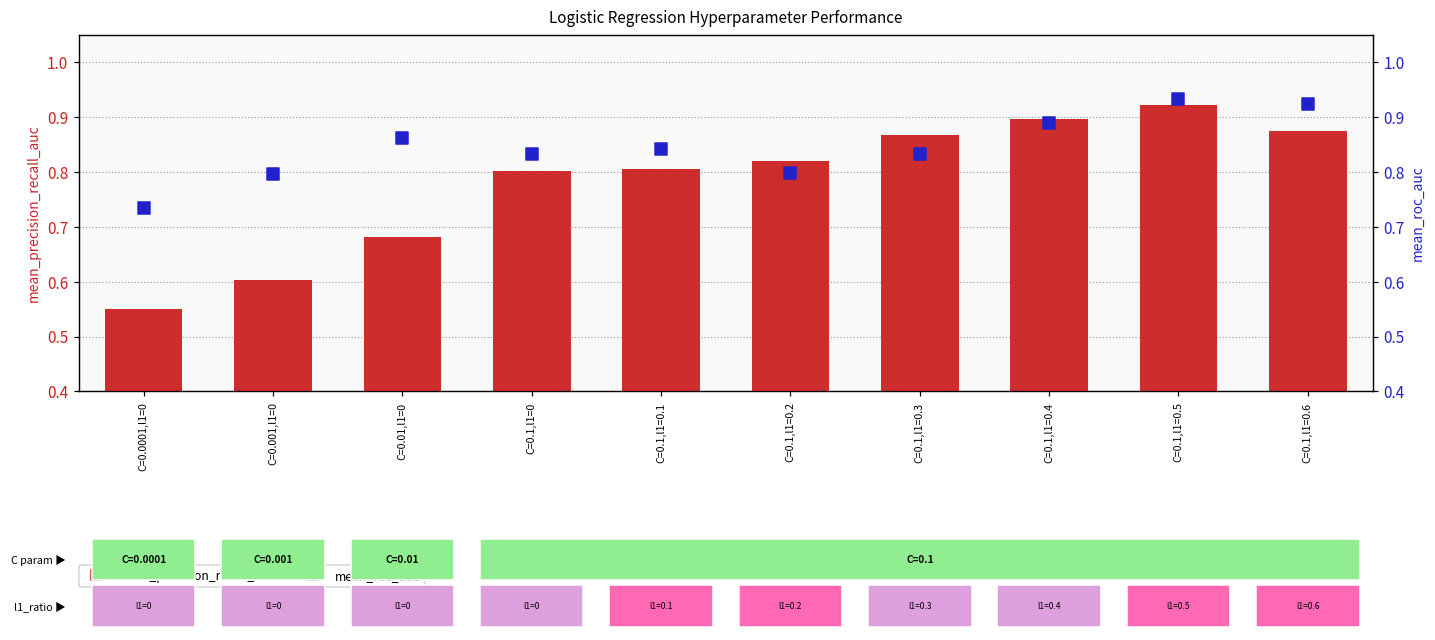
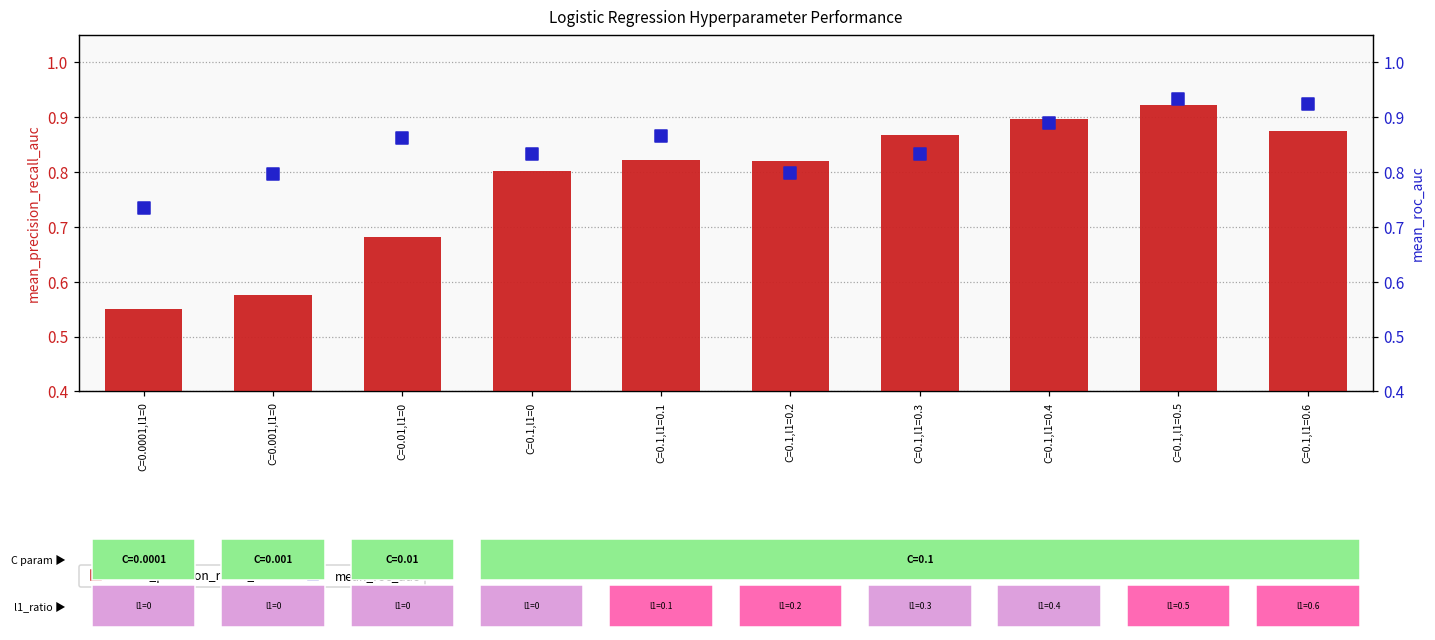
mean_precision_recall_auc, C=0.001,l1=0: 0.60 -> 0.58
mean_precision_recall_auc, C=0.1,l1=0.1: 0.81 -> 0.82
mean_roc_auc, C=0.1,l1=0.1: 0.84 -> 0.87
